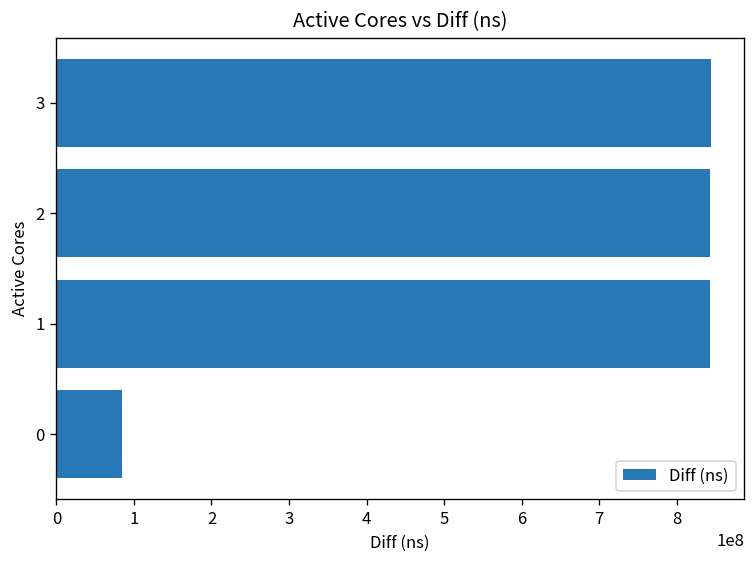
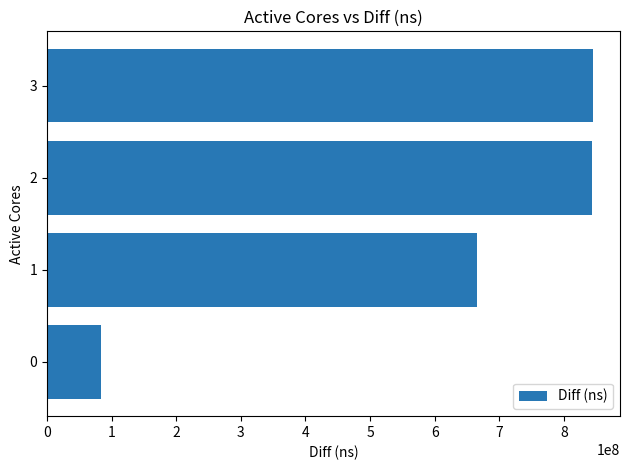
1: 840000000 -> 660000000
